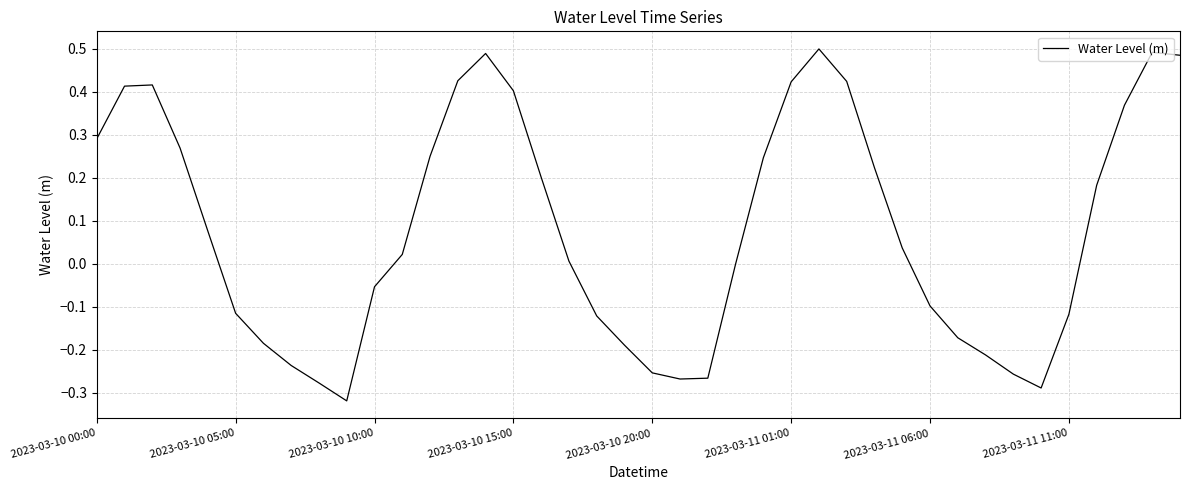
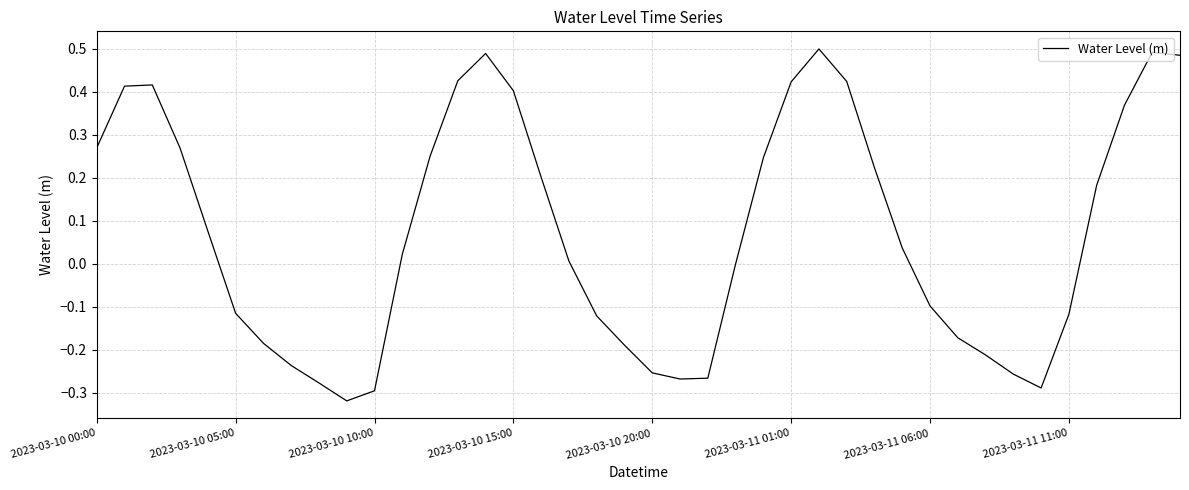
2023-03-10 00:00: 0.29 -> 0.27
2023-03-10 10:00: -0.05 -> -0.30
